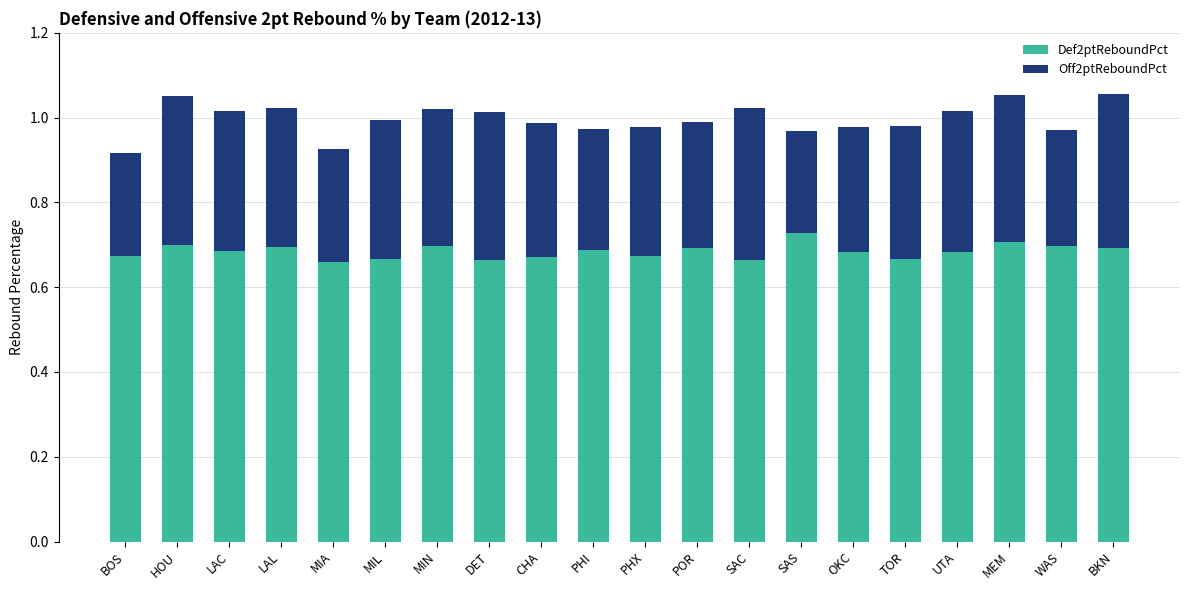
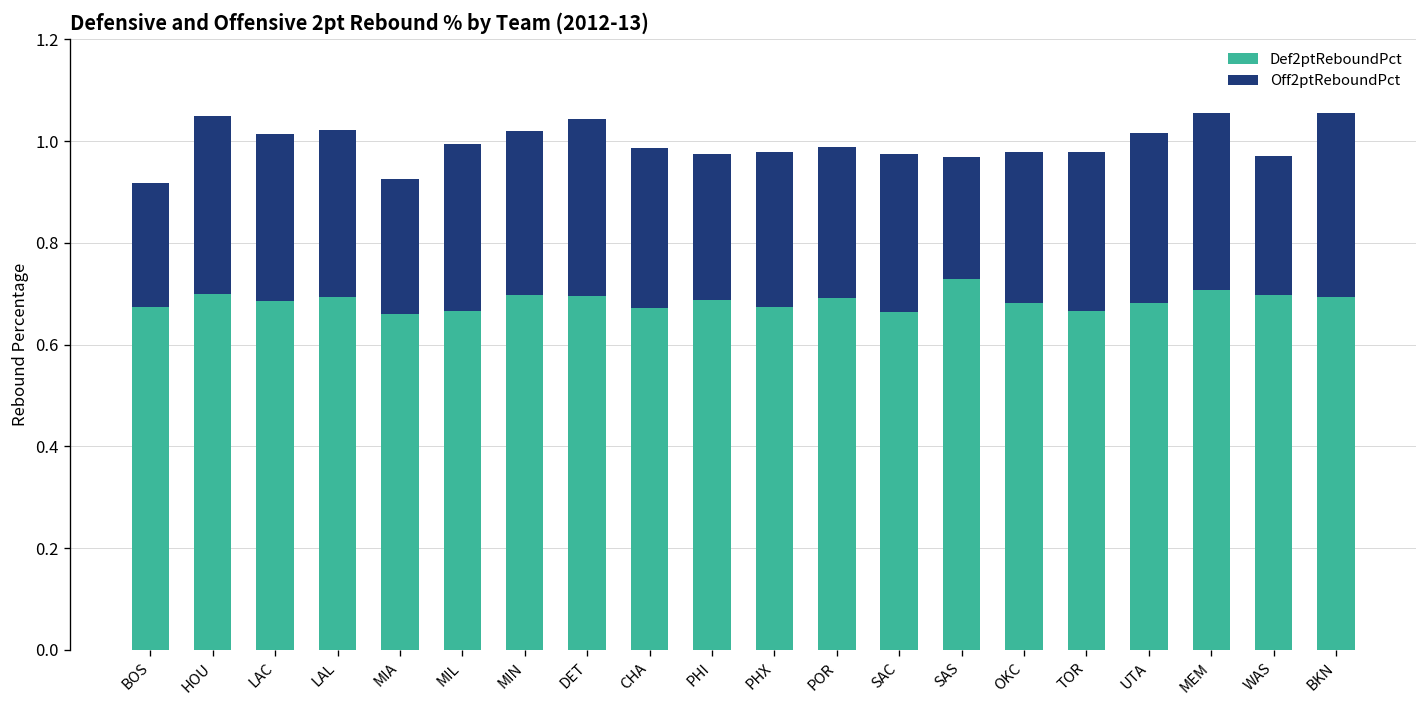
Def2ptReboundPct, DET: 0.67 -> 0.70
Off2ptReboundPct, SAC: 0.36 -> 0.31
